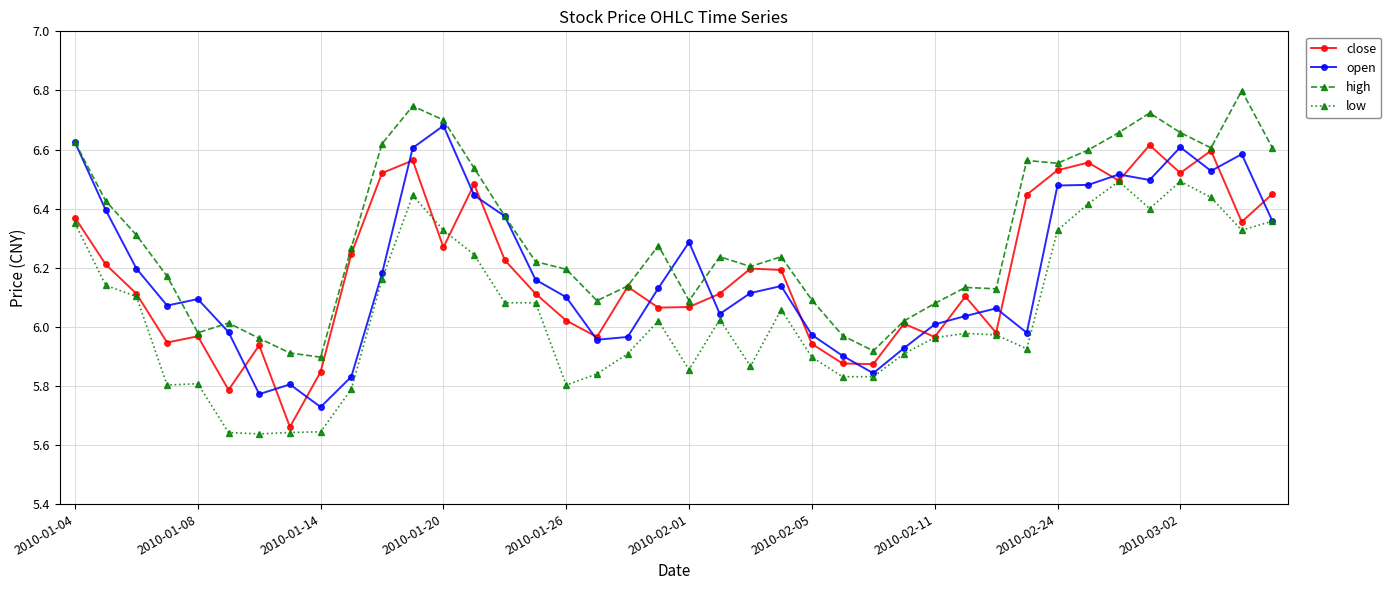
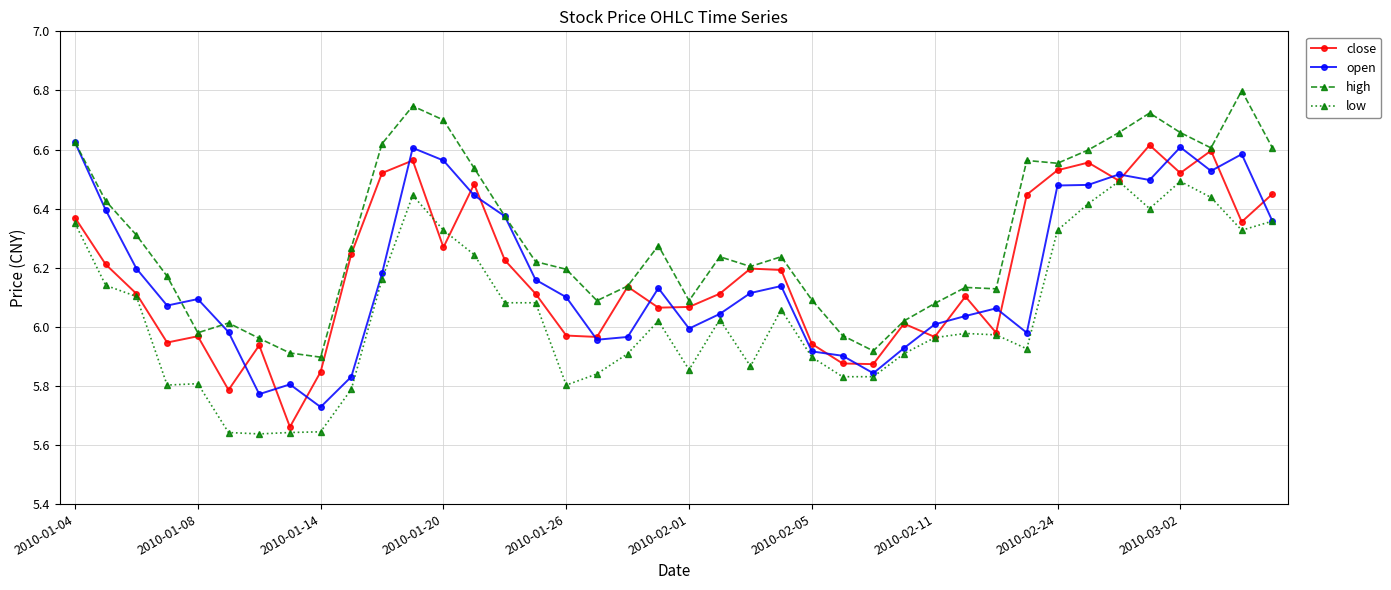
open, 2010-01-20: 6.68 -> 6.56
close, 2010-01-26: 6.02 -> 5.97
open, 2010-02-01: 6.29 -> 5.99
open, 2010-02-05: 5.97 -> 5.92
